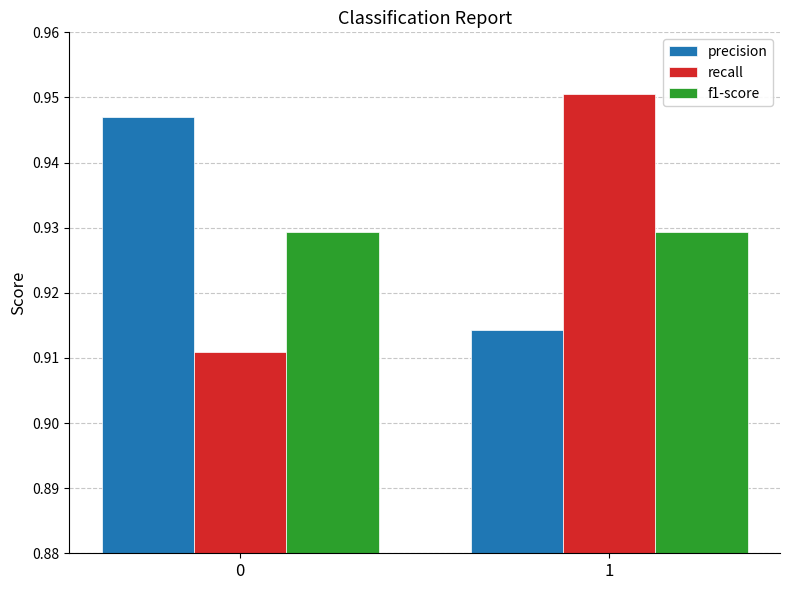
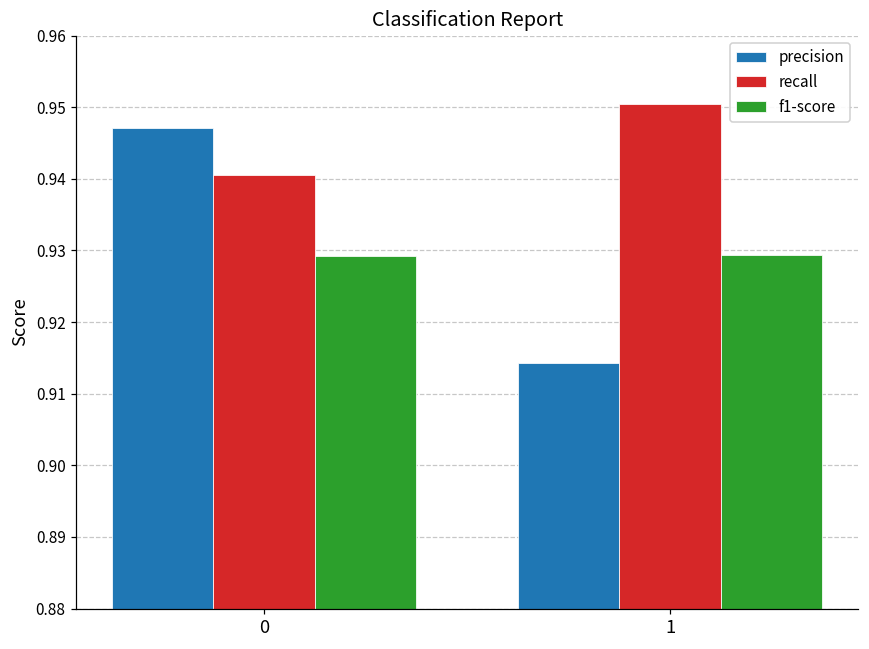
recall, 0: 0.911 -> 0.941
